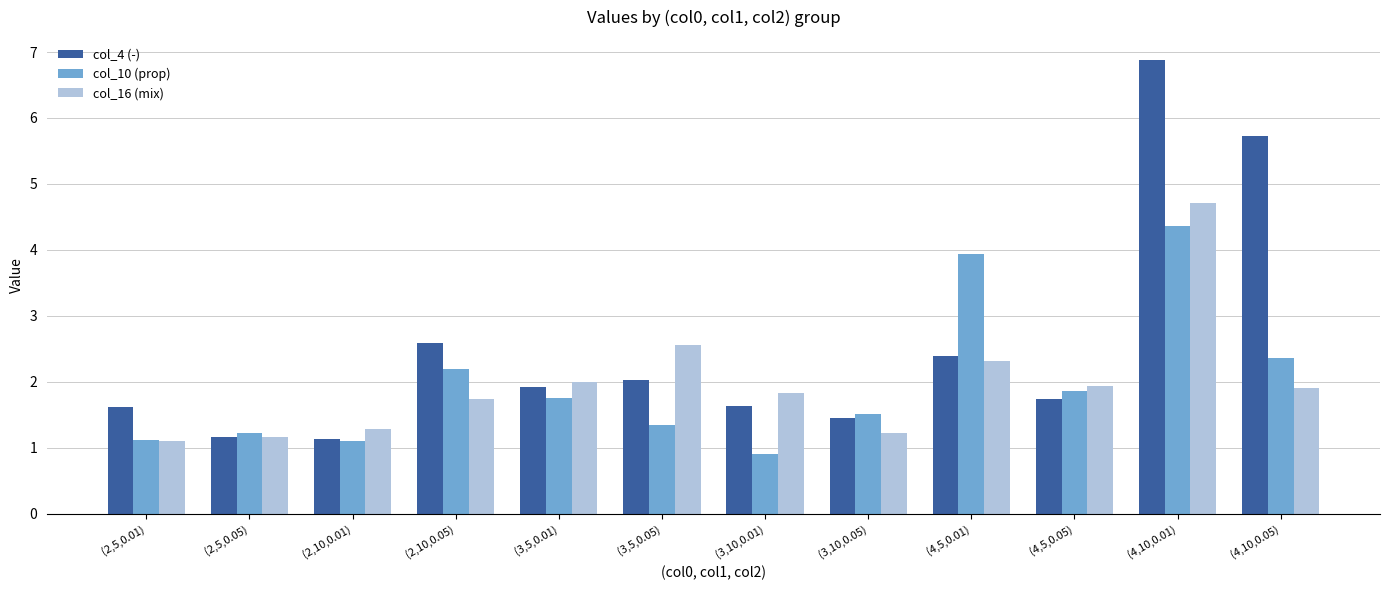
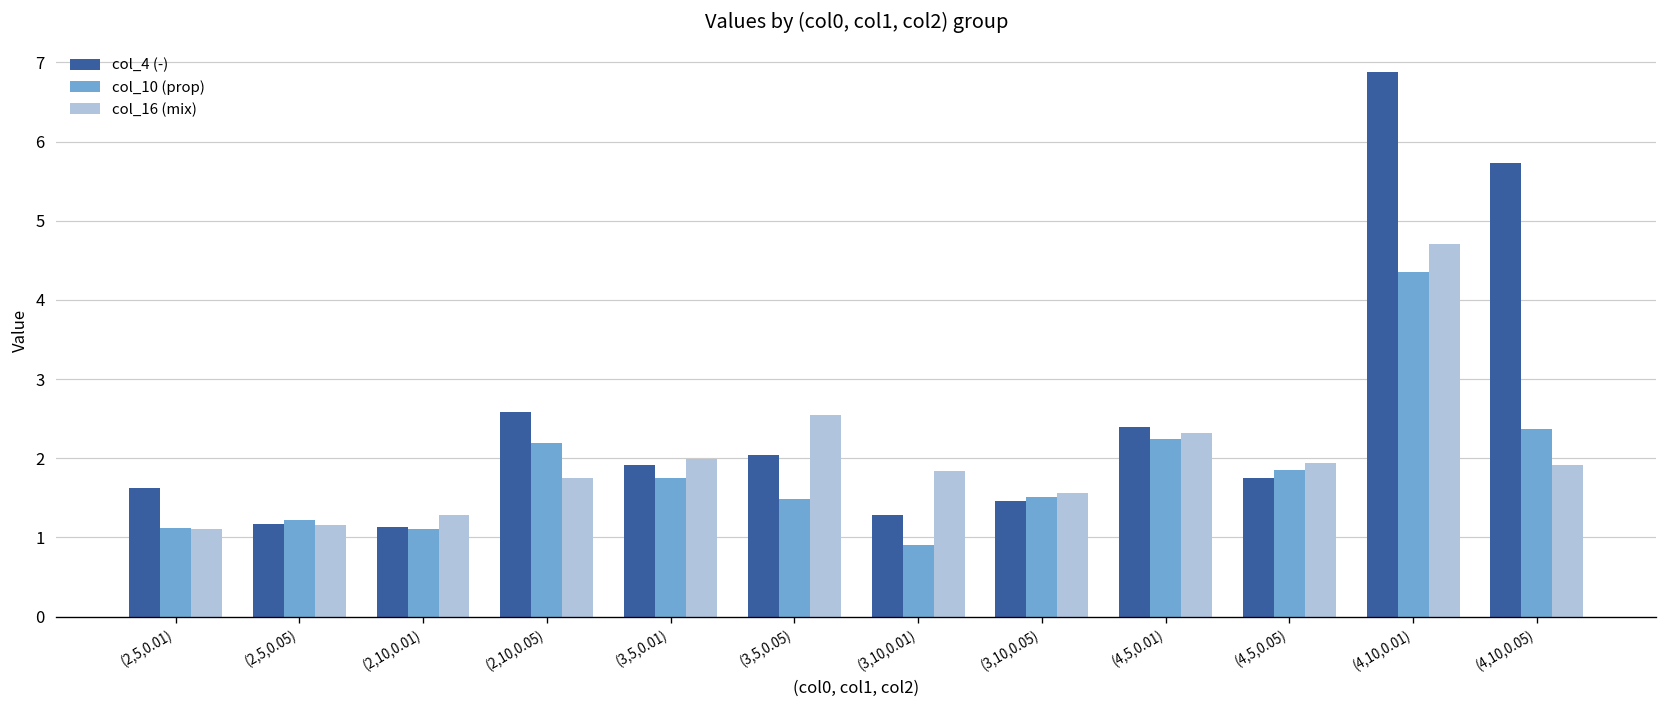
col_10 (prop), (3,5,0.05): 1.4 -> 1.5
col_4 (-), (3,10,0.01): 1.6 -> 1.3
col_16 (mix), (3,10,0.05): 1.2 -> 1.6
col_10 (prop), (4,5,0.01): 3.9 -> 2.2
